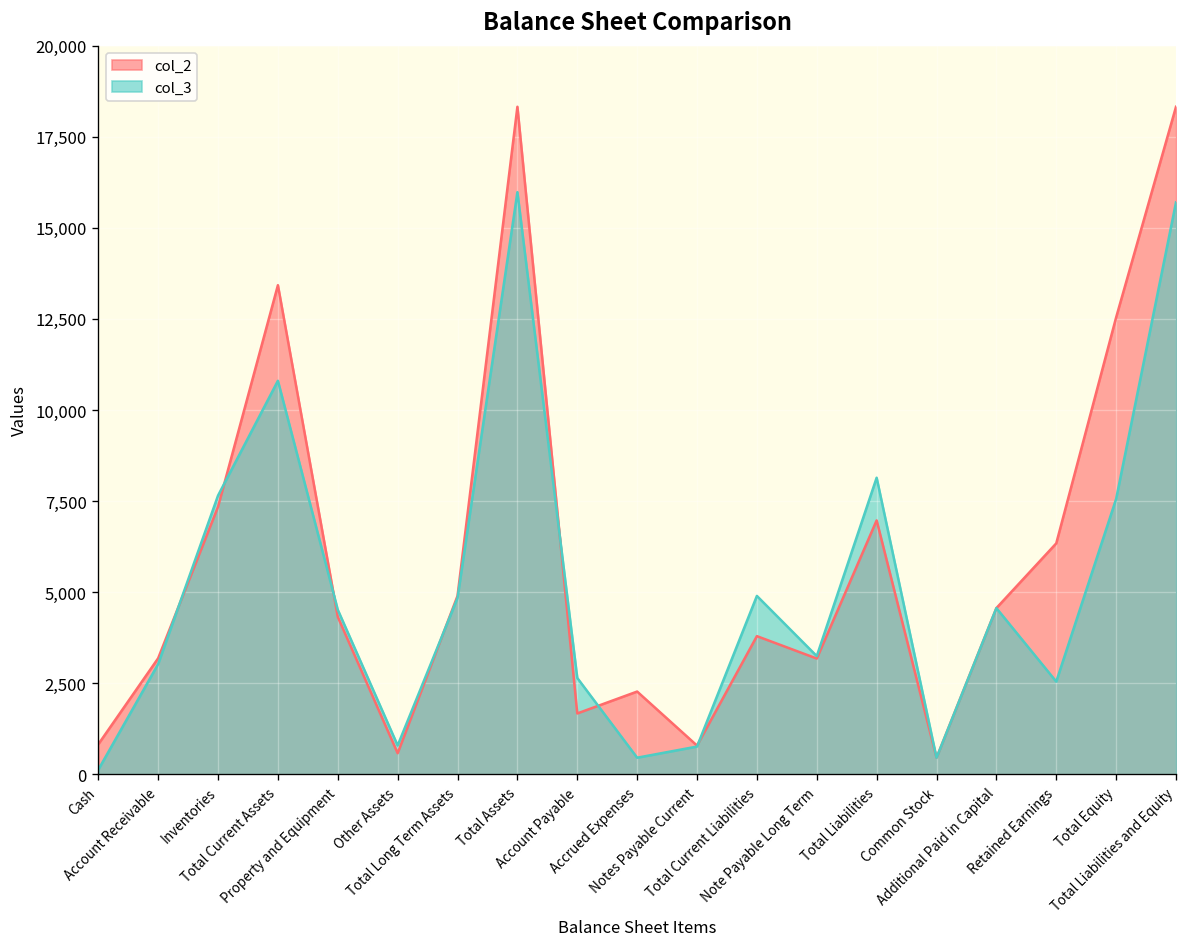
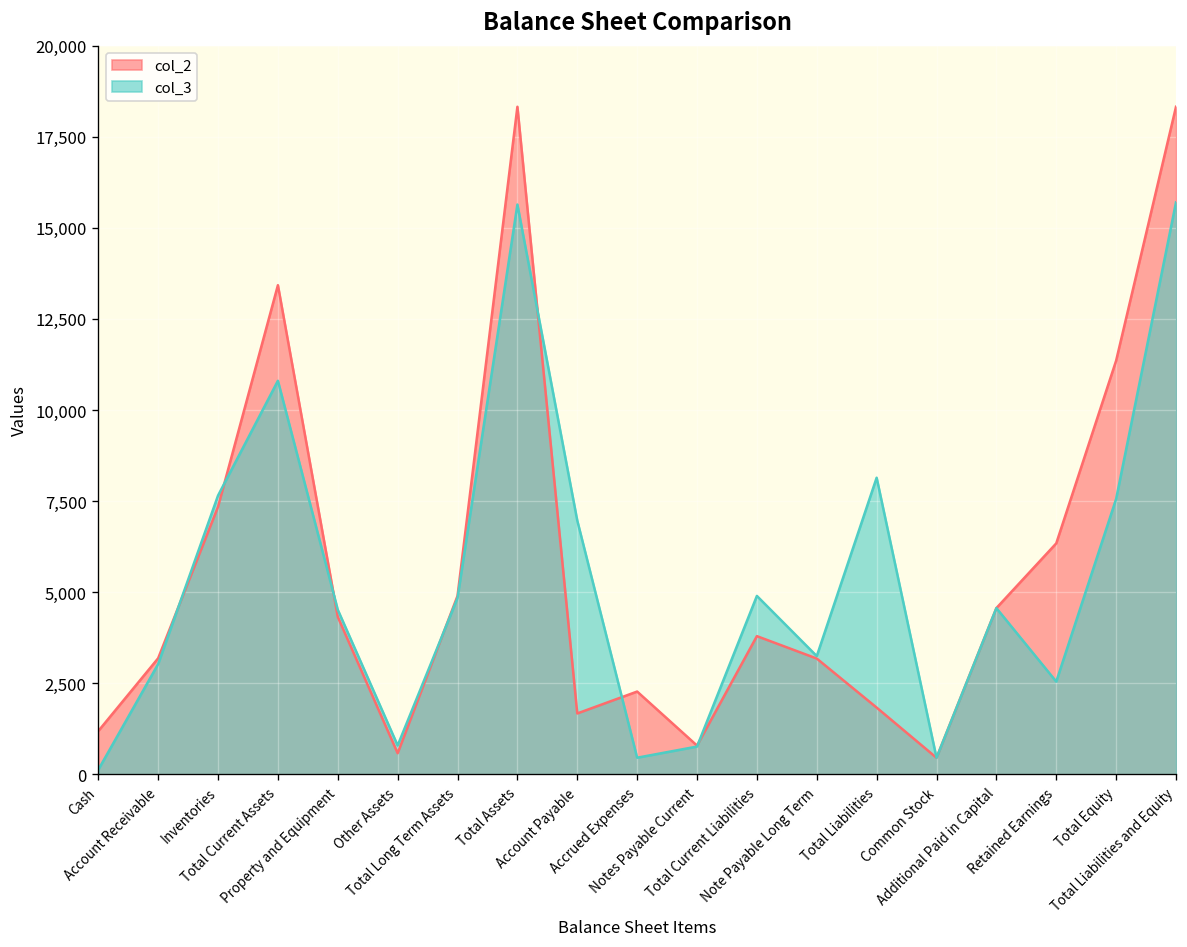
col_2, Cash: 800 -> 1,200
col_3, Total Assets: 16,000 -> 15,600
col_3, Account Payable: 2,600 -> 7,000
col_2, Total Liabilities: 7,000 -> 1,800
col_2, Total Equity: 12,500 -> 11,400
